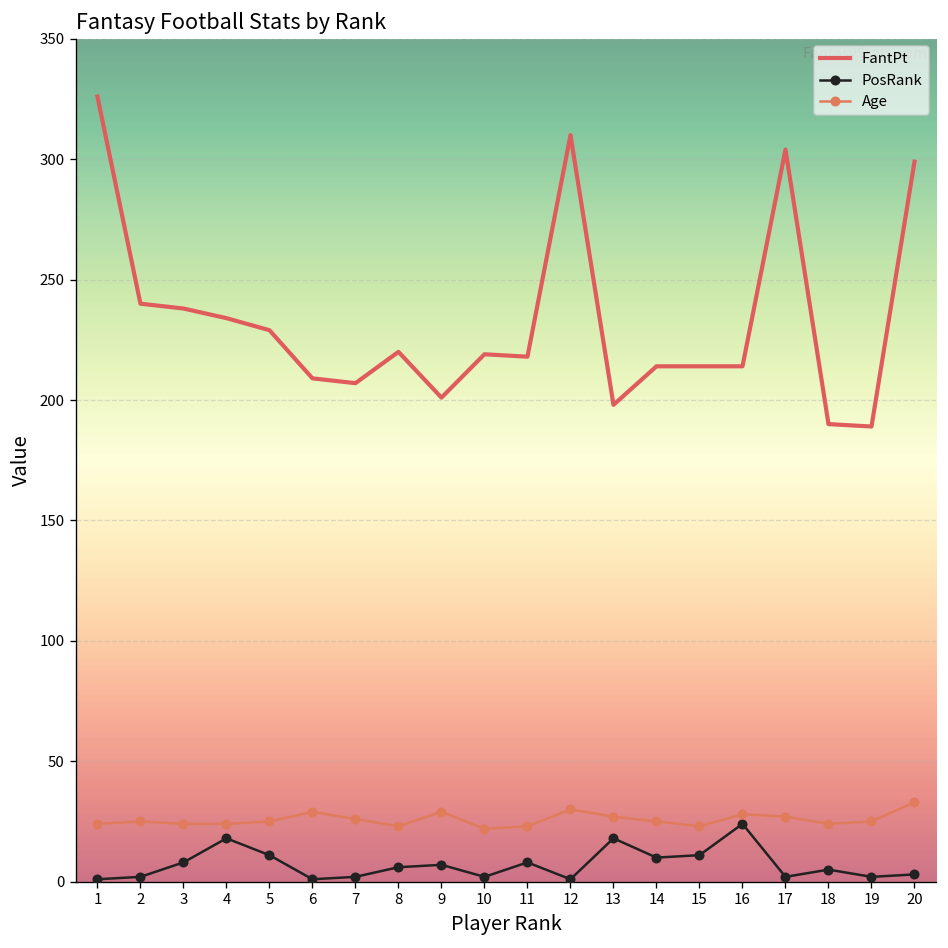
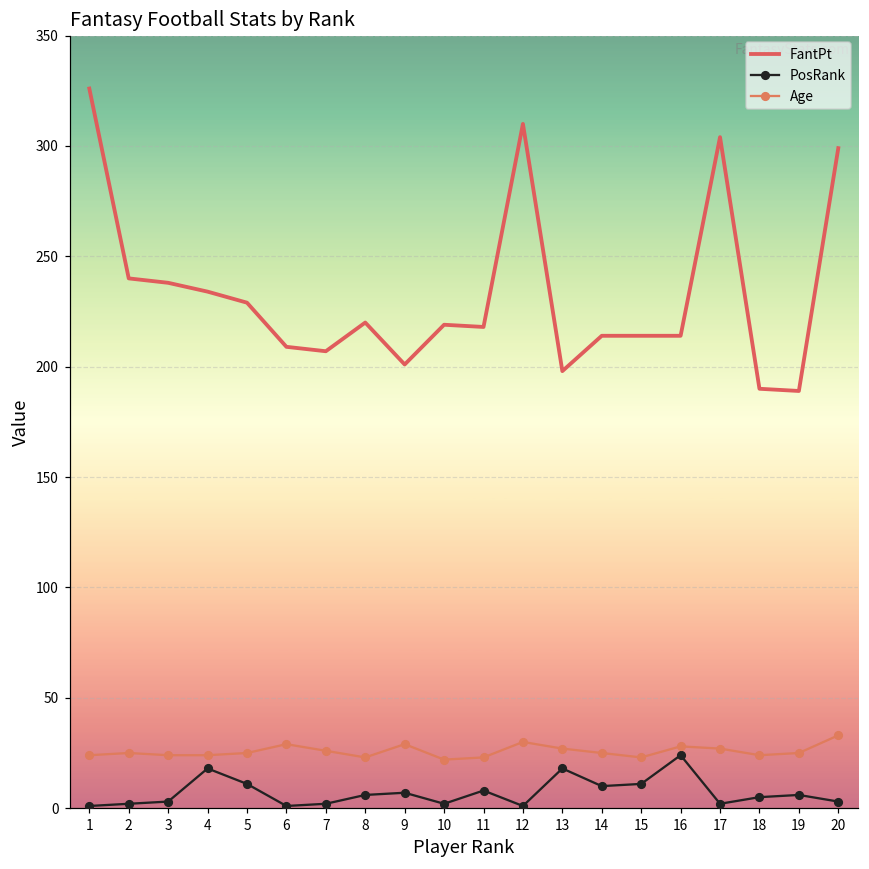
PosRank, 3: 8 -> 3
PosRank, 19: 2 -> 6
